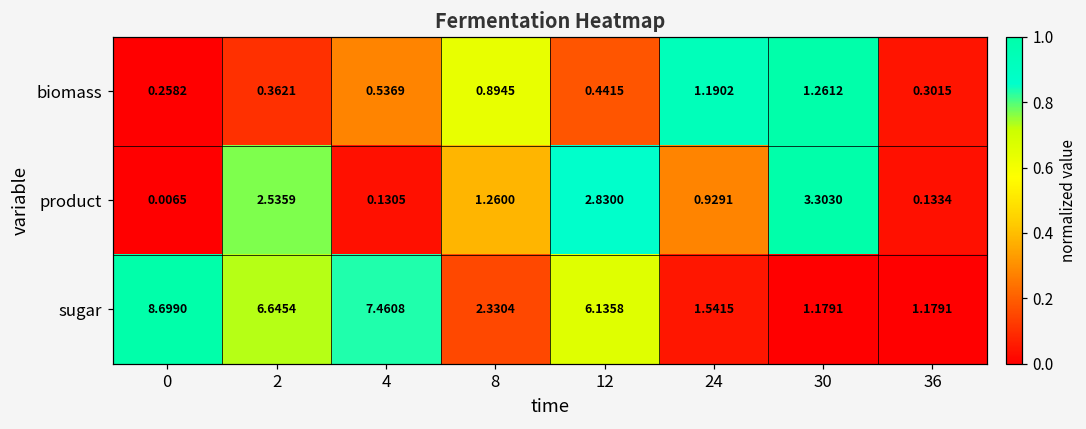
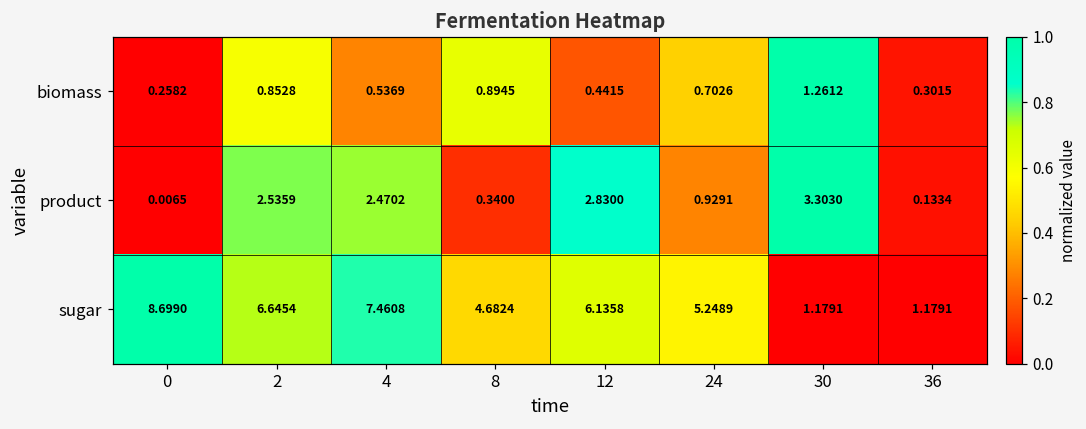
biomass, 2: 0.3621 -> 0.8528
biomass, 24: 1.1902 -> 0.7026
product, 4: 0.1305 -> 2.4702
product, 8: 1.2600 -> 0.3400
sugar, 8: 2.3304 -> 4.6824
sugar, 24: 1.5415 -> 5.2489
